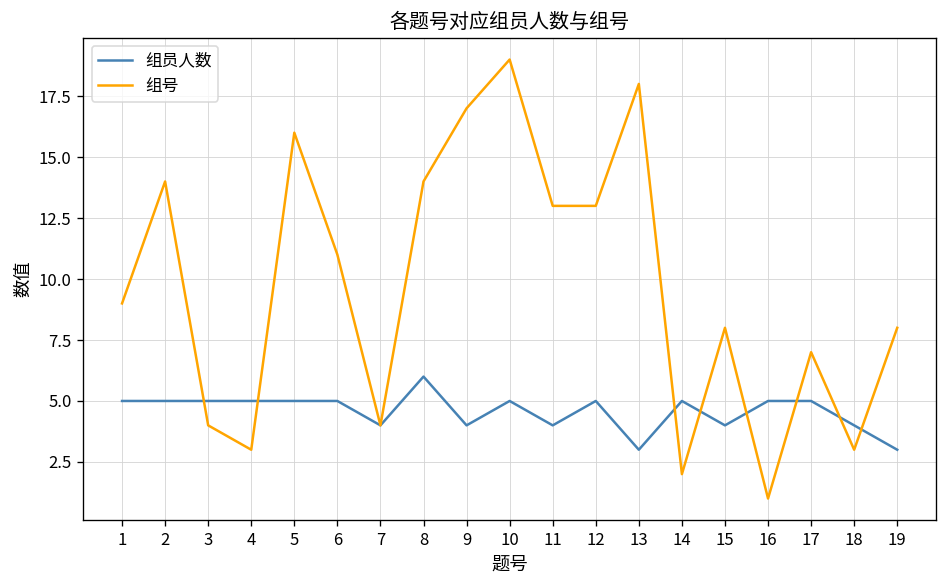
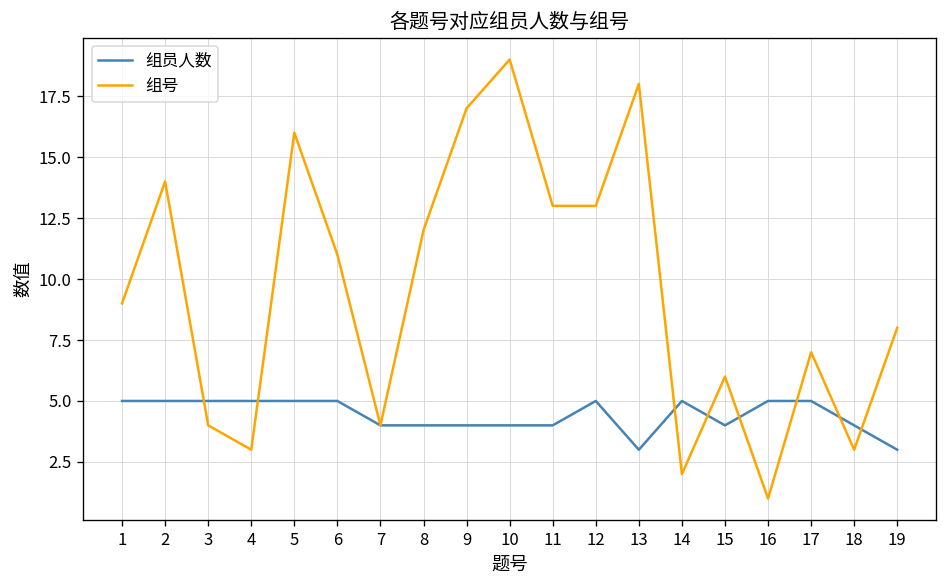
组员人数, 8: 6 -> 4
组号, 8: 14 -> 12
组员人数, 10: 5 -> 4
组号, 15: 8 -> 6
